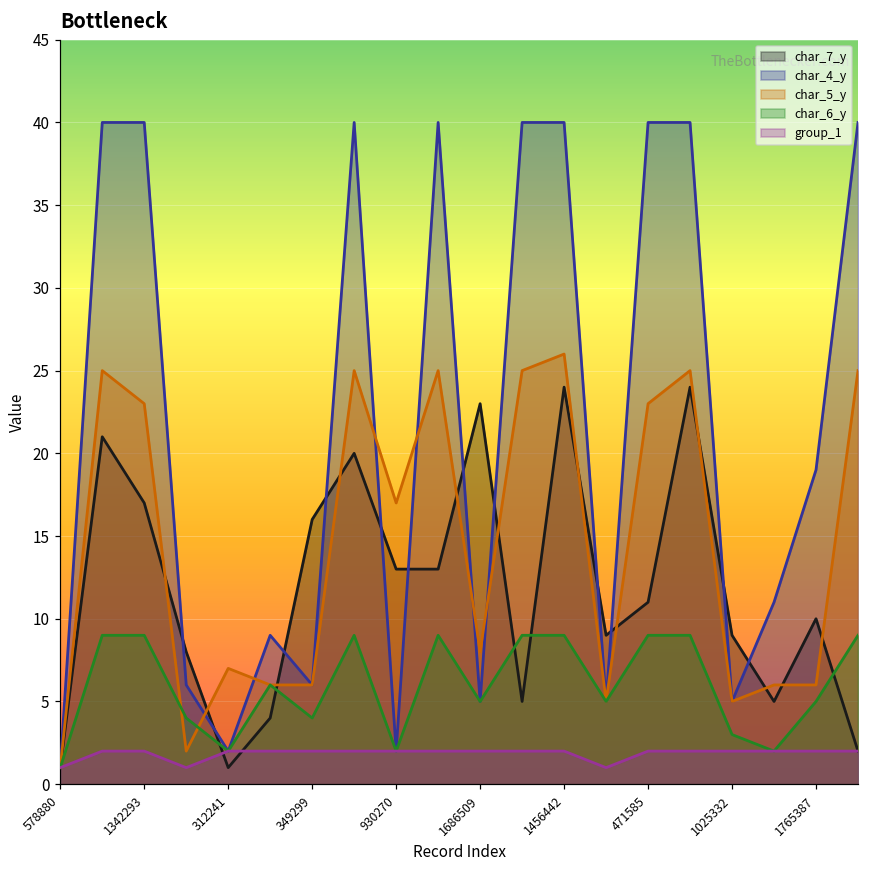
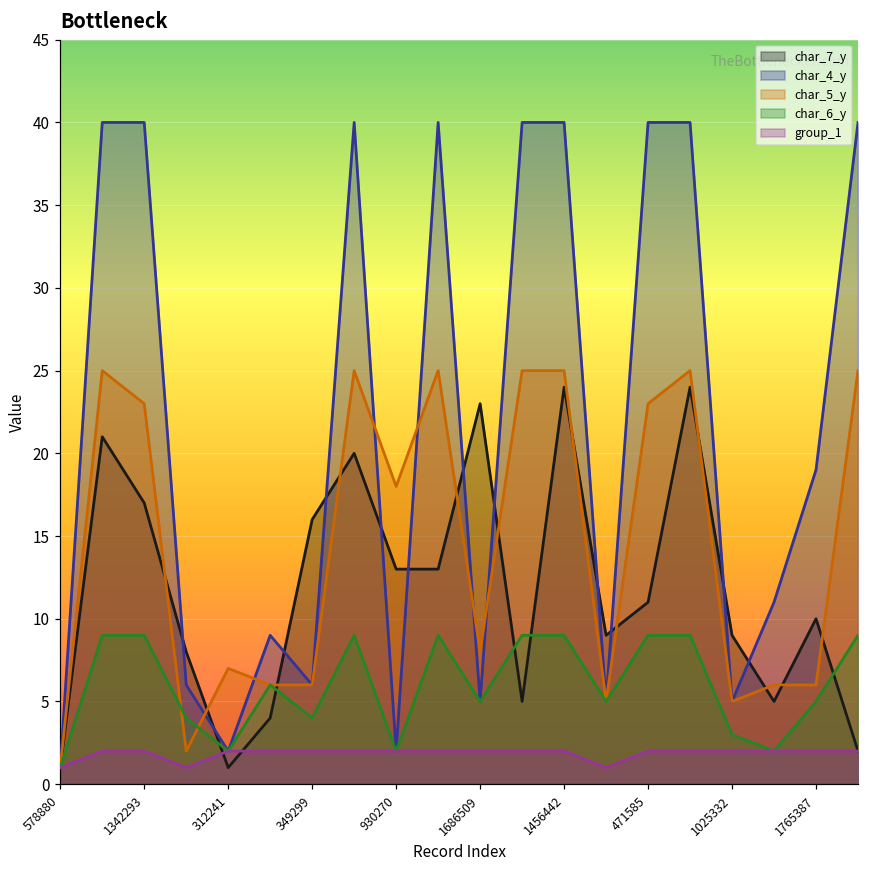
char_5_y, 930270: 17 -> 18
char_5_y, 1456442: 26 -> 25
